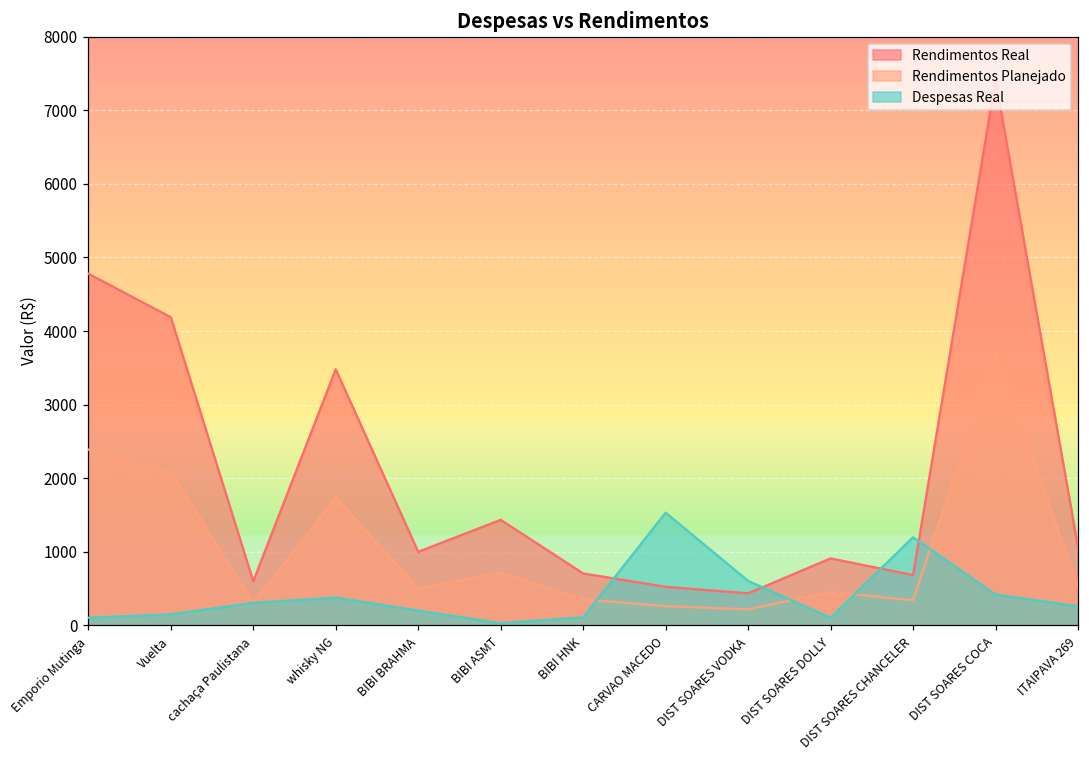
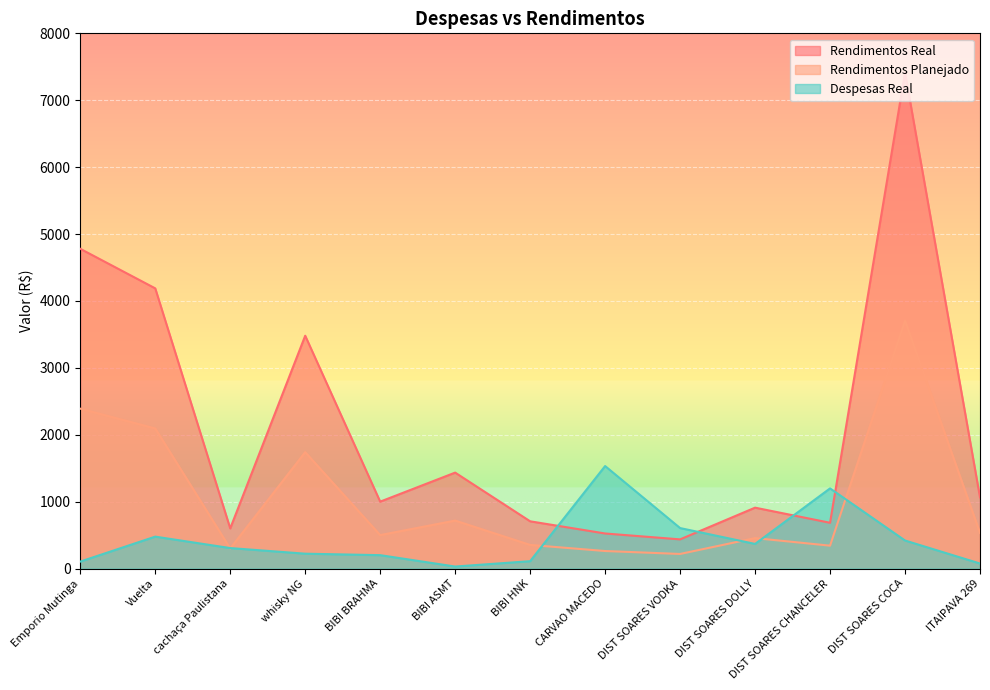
Despesas Real, Vuelta: 200 -> 500
Despesas Real, whisky NG: 400 -> 200
Despesas Real, DIST SOARES DOLLY: 100 -> 400
Despesas Real, ITAIPAVA 269: 300 -> 100
